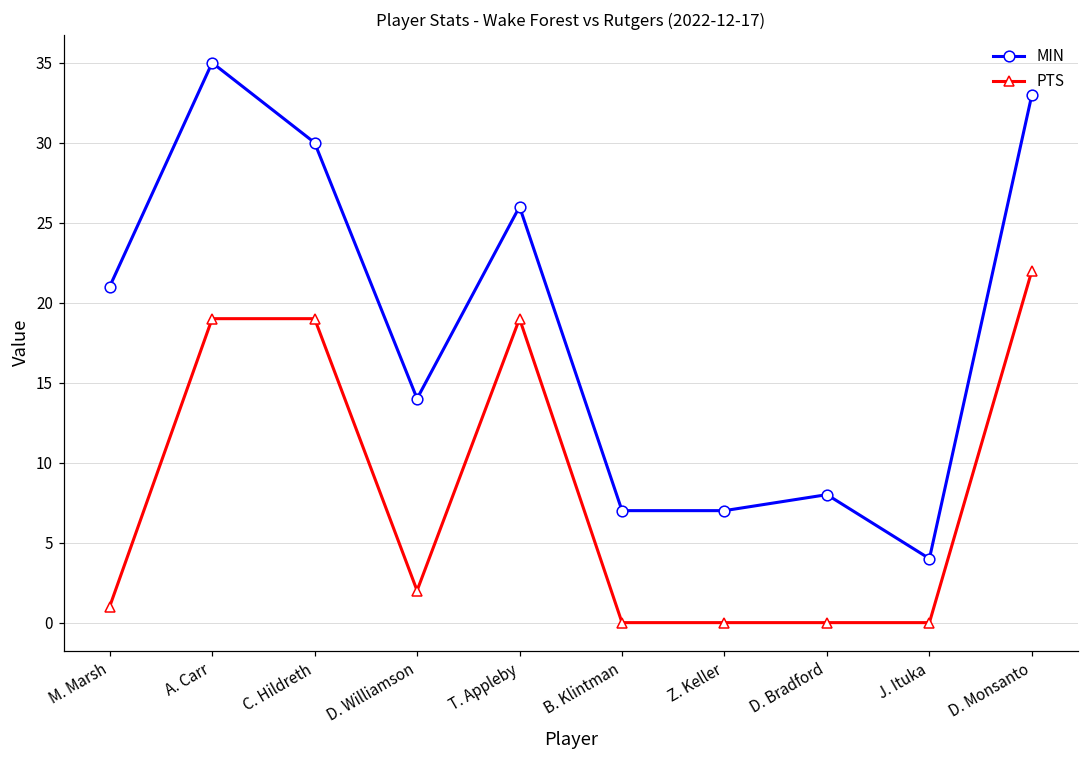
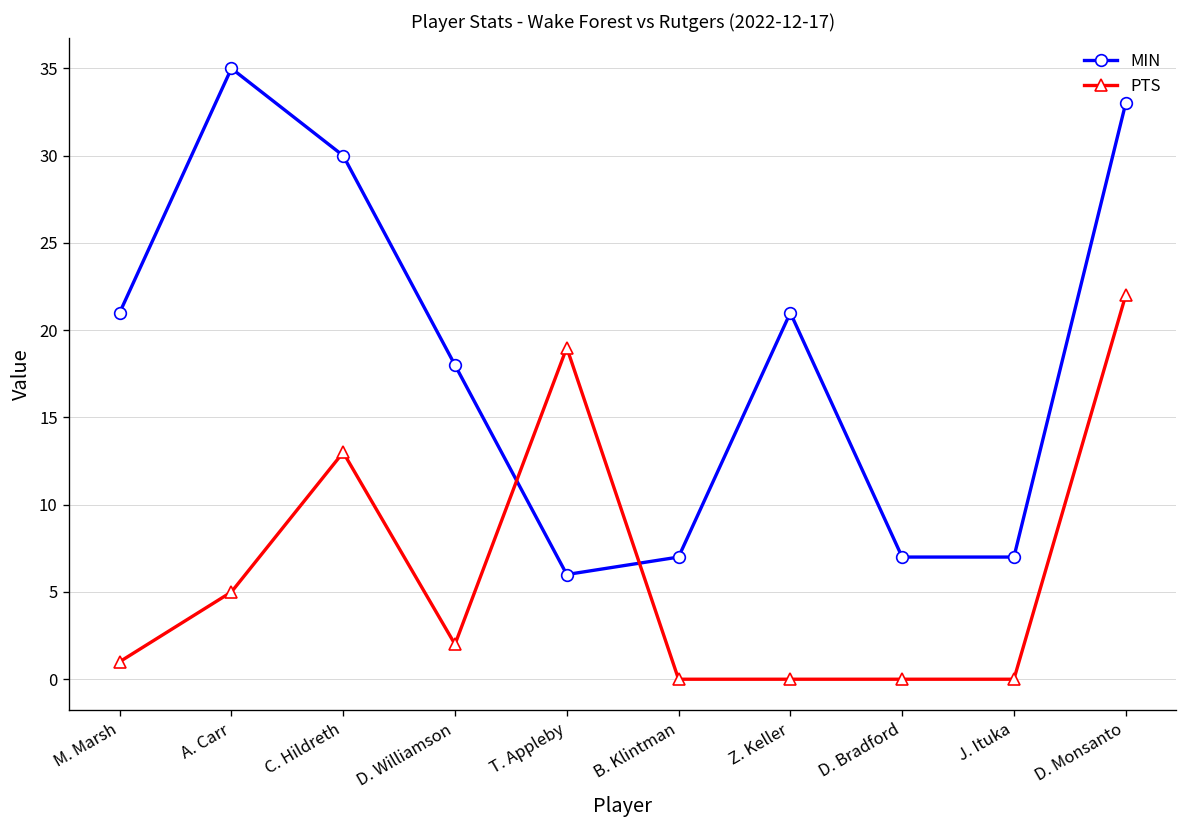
PTS, A. Carr: 19 -> 5
PTS, C. Hildreth: 19 -> 13
MIN, D. Williamson: 14 -> 18
MIN, T. Appleby: 26 -> 6
MIN, Z. Keller: 7 -> 21
MIN, D. Bradford: 8 -> 7
MIN, J. Ituka: 4 -> 7
